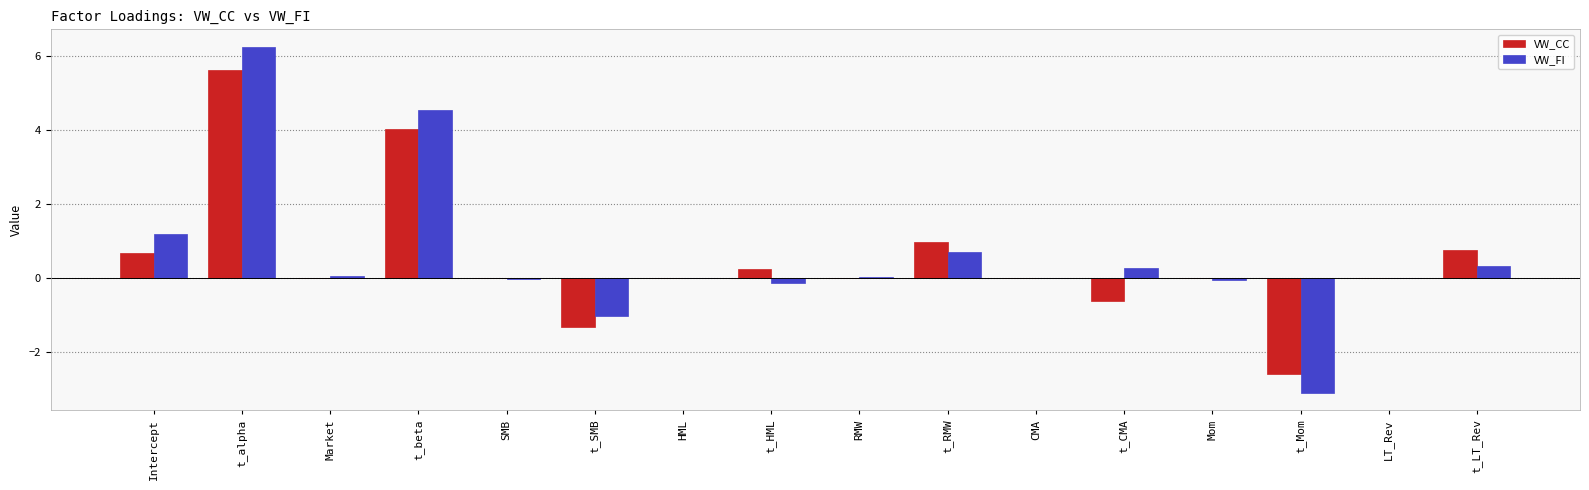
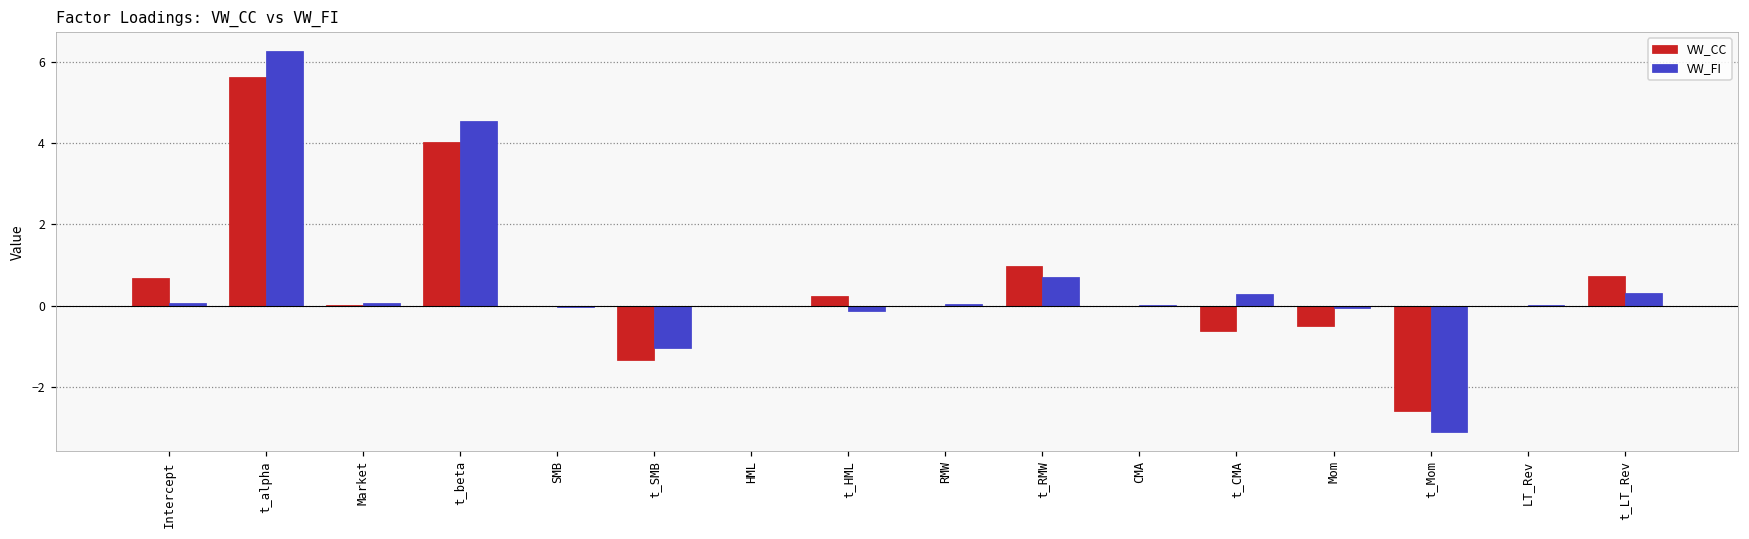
VW_FI, Intercept: 1.2 -> 0.1
VW_CC, Mom: 0.0 -> -0.5
